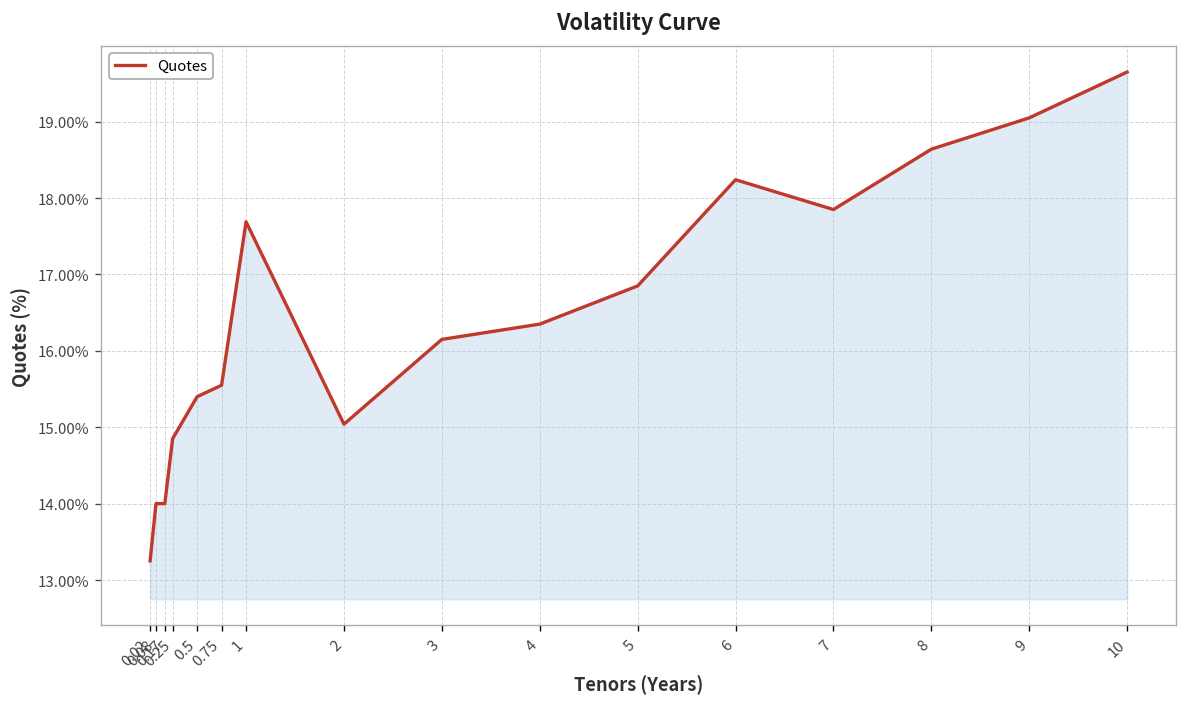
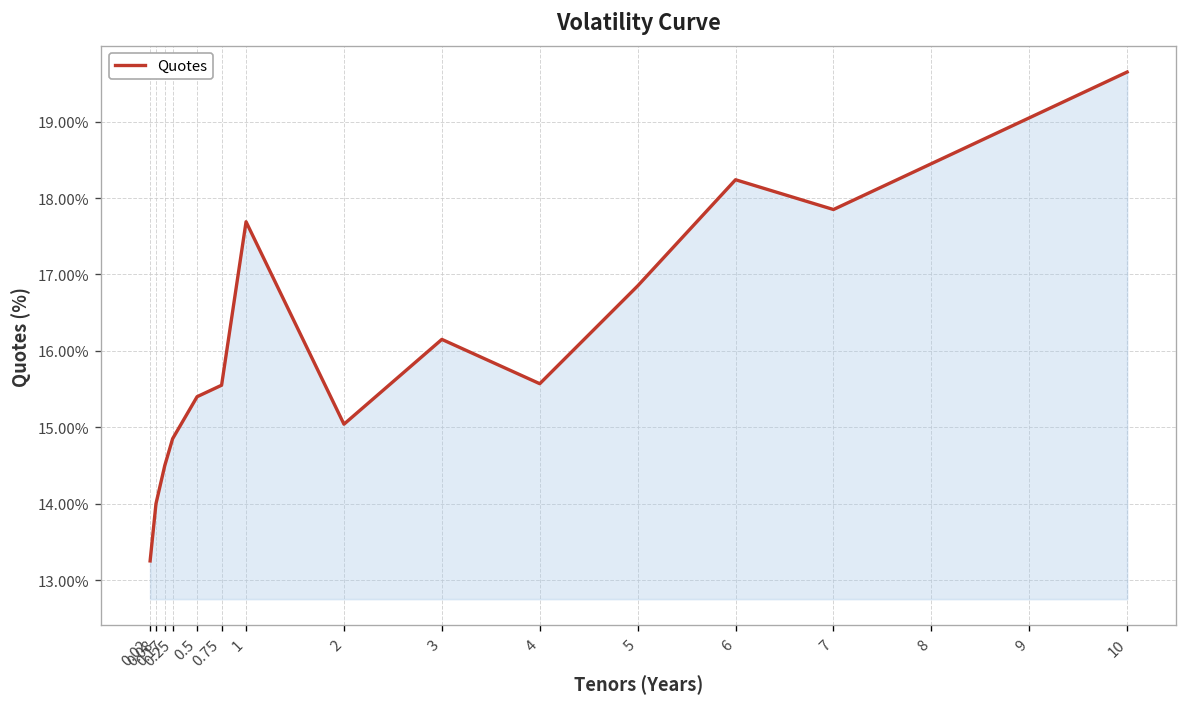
0.17: 14.0% -> 14.5%
4: 16.4% -> 15.6%
8: 18.6% -> 18.5%
